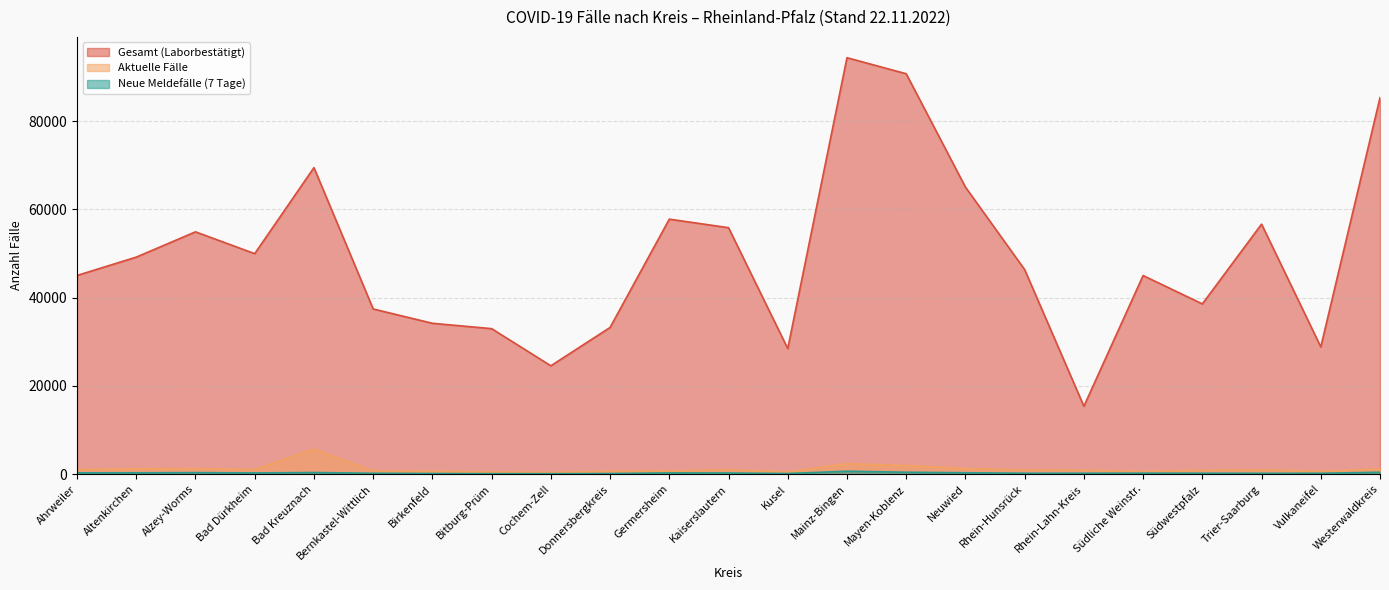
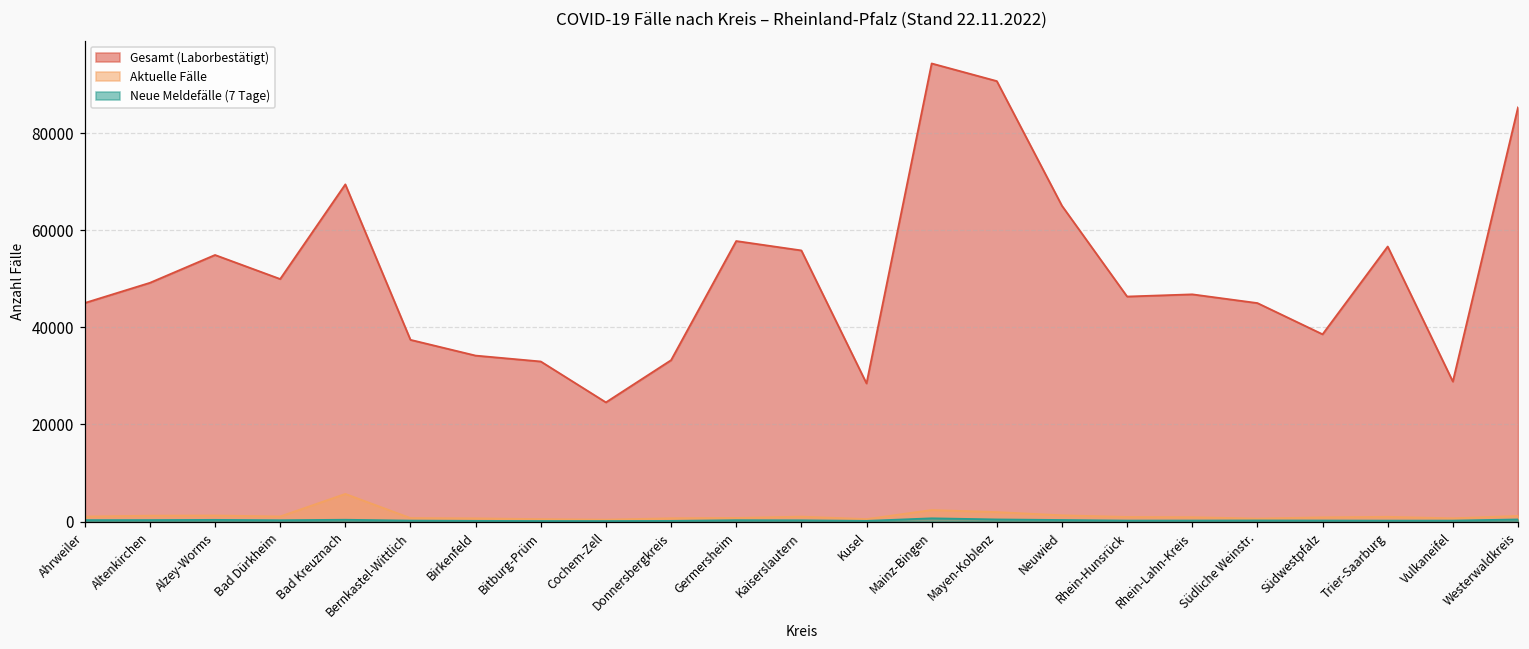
Gesamt (Laborbestätigt), Rhein-Lahn-Kreis: 15000 -> 47000
